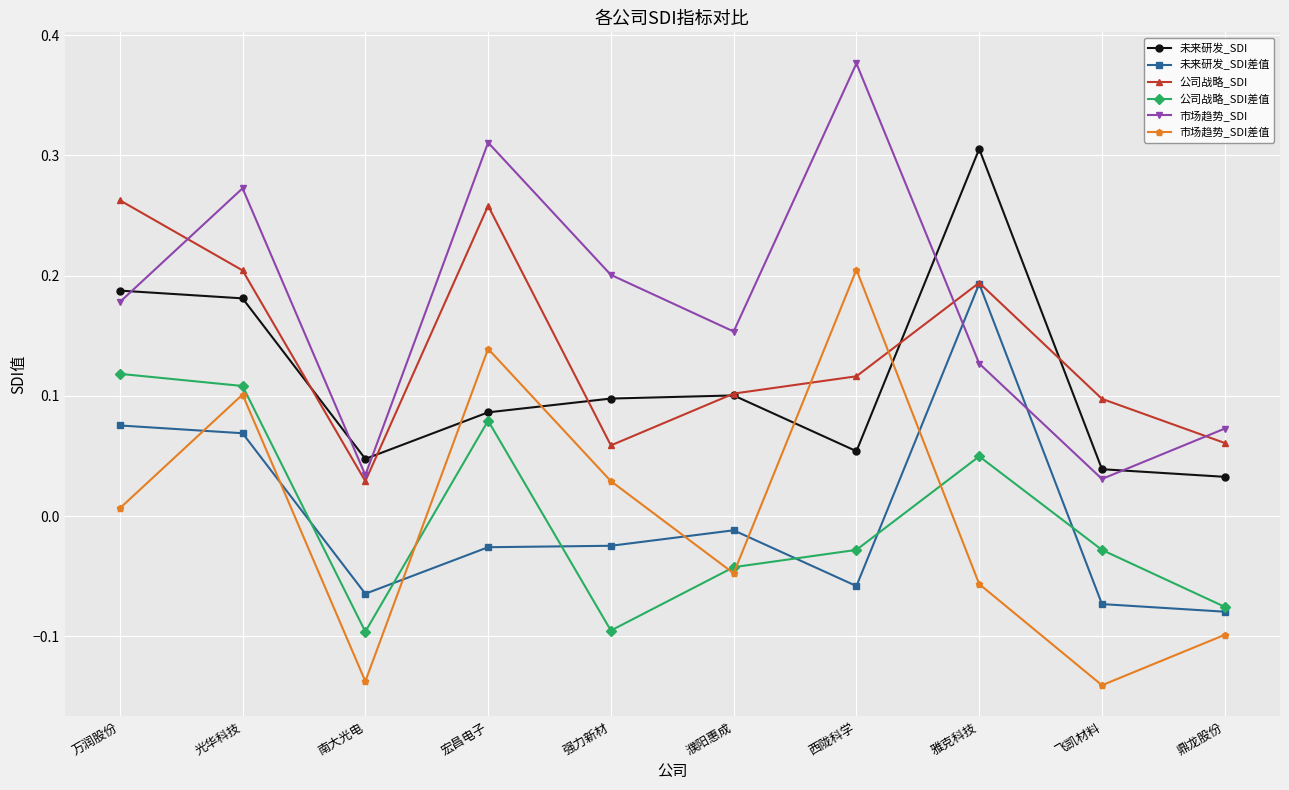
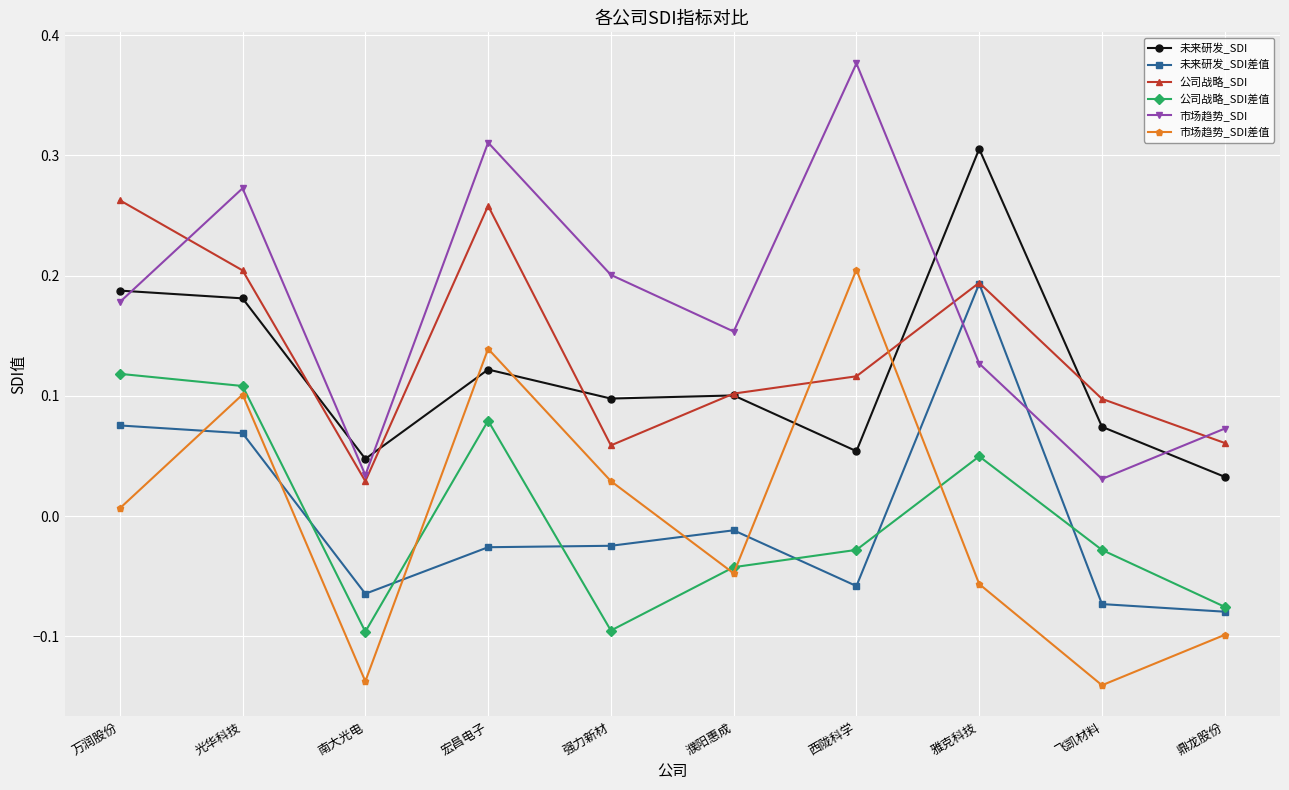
未来研发_SDI, 宏昌电子: 0.086 -> 0.122
未来研发_SDI, 飞凯材料: 0.039 -> 0.074
